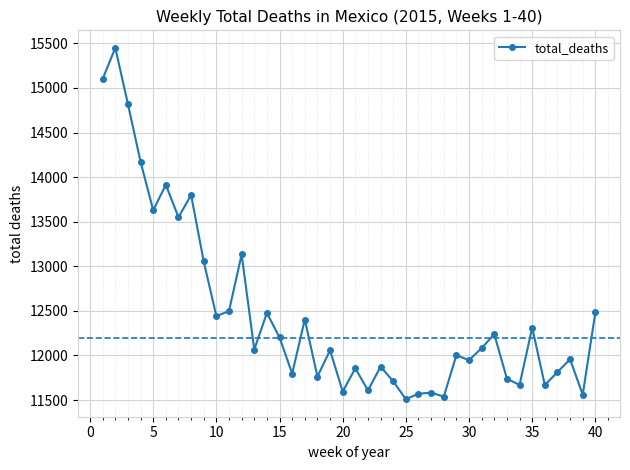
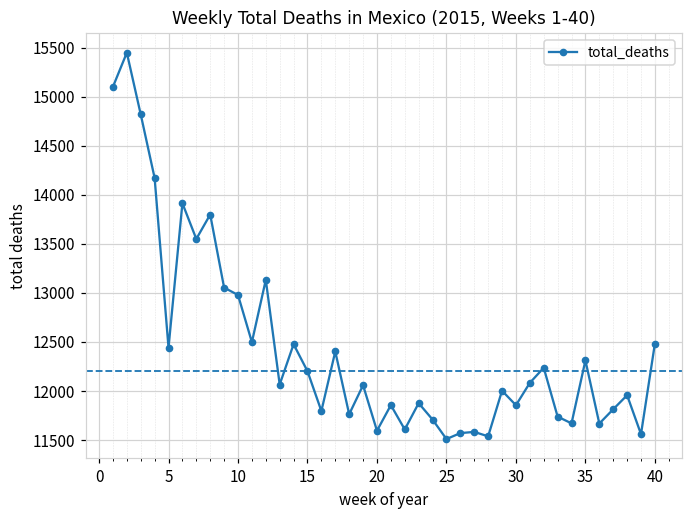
5: 13600 -> 12400
10: 12400 -> 13000
30: 11950 -> 11860
